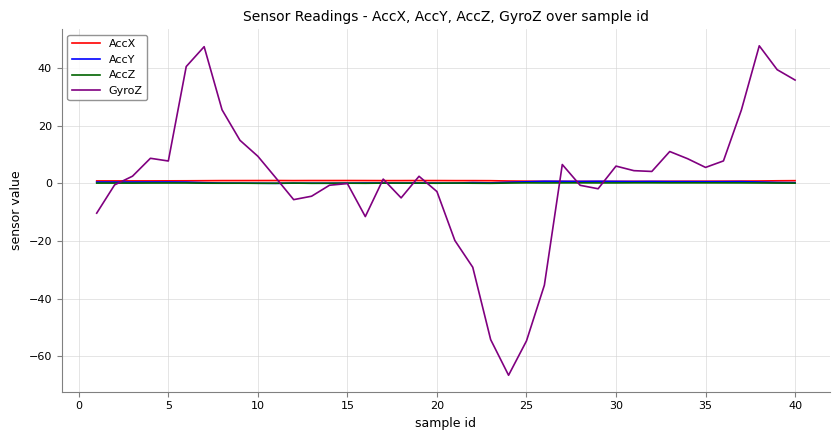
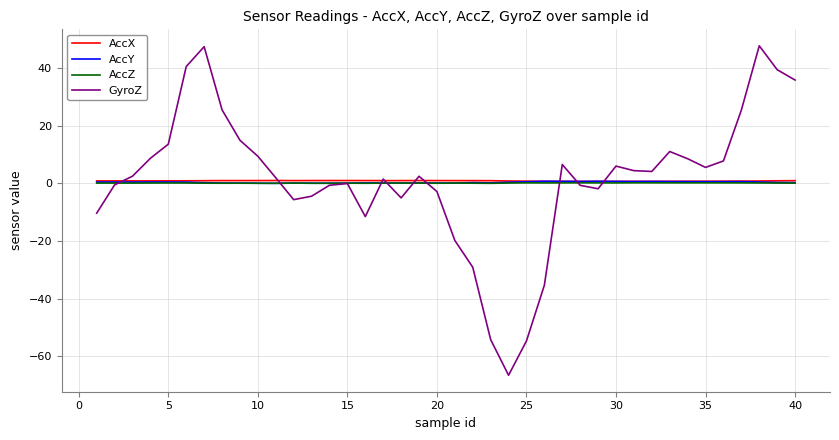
GyroZ, 5: 8 -> 14
